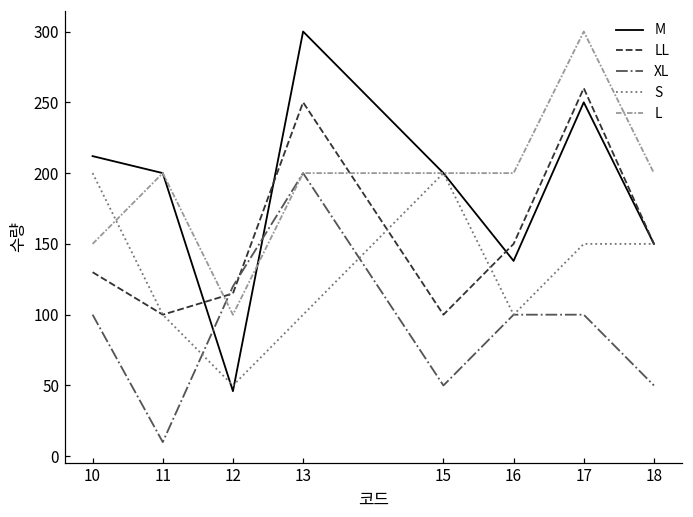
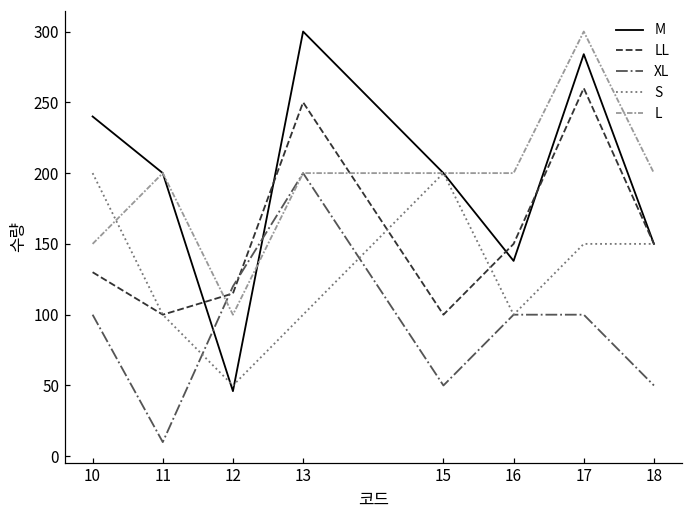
M, 10: 212 -> 240
M, 17: 250 -> 284
